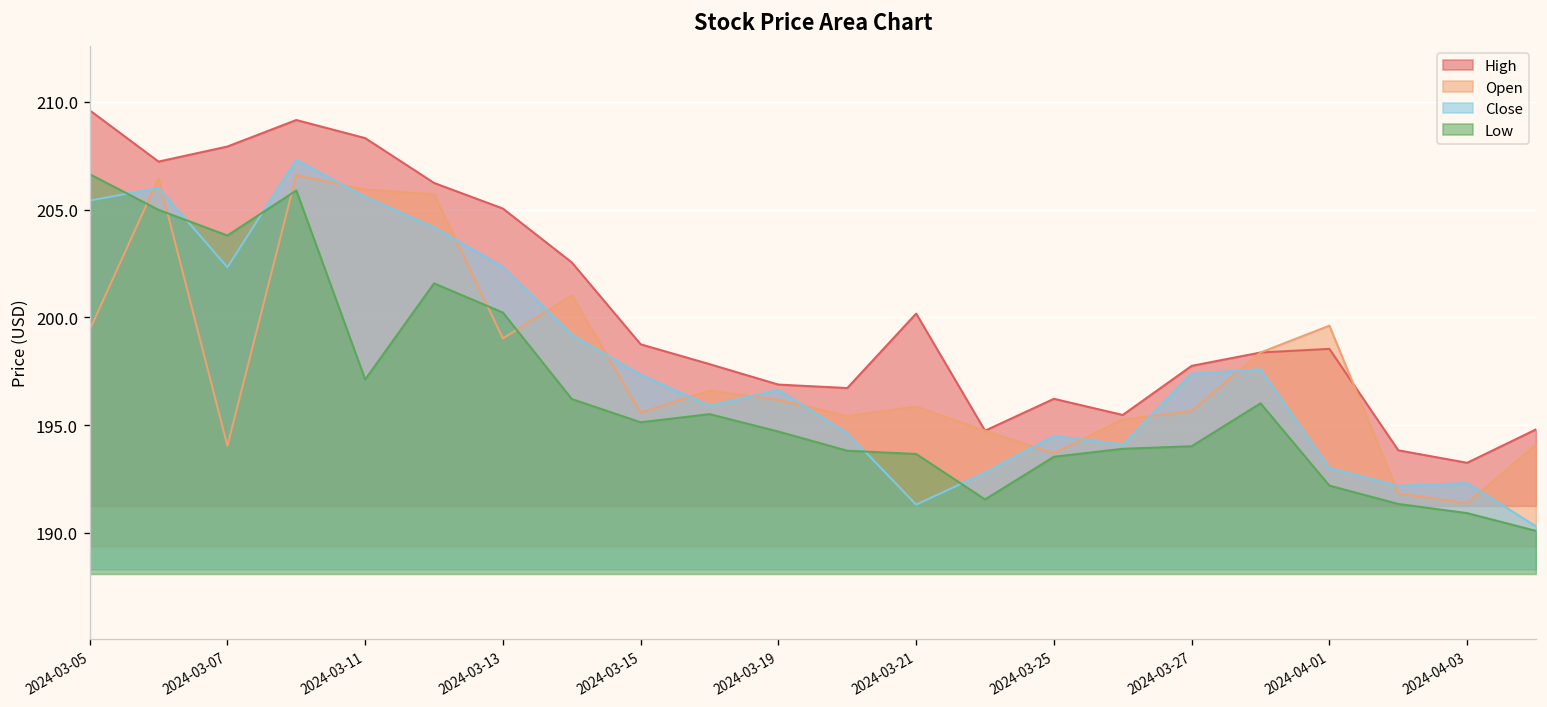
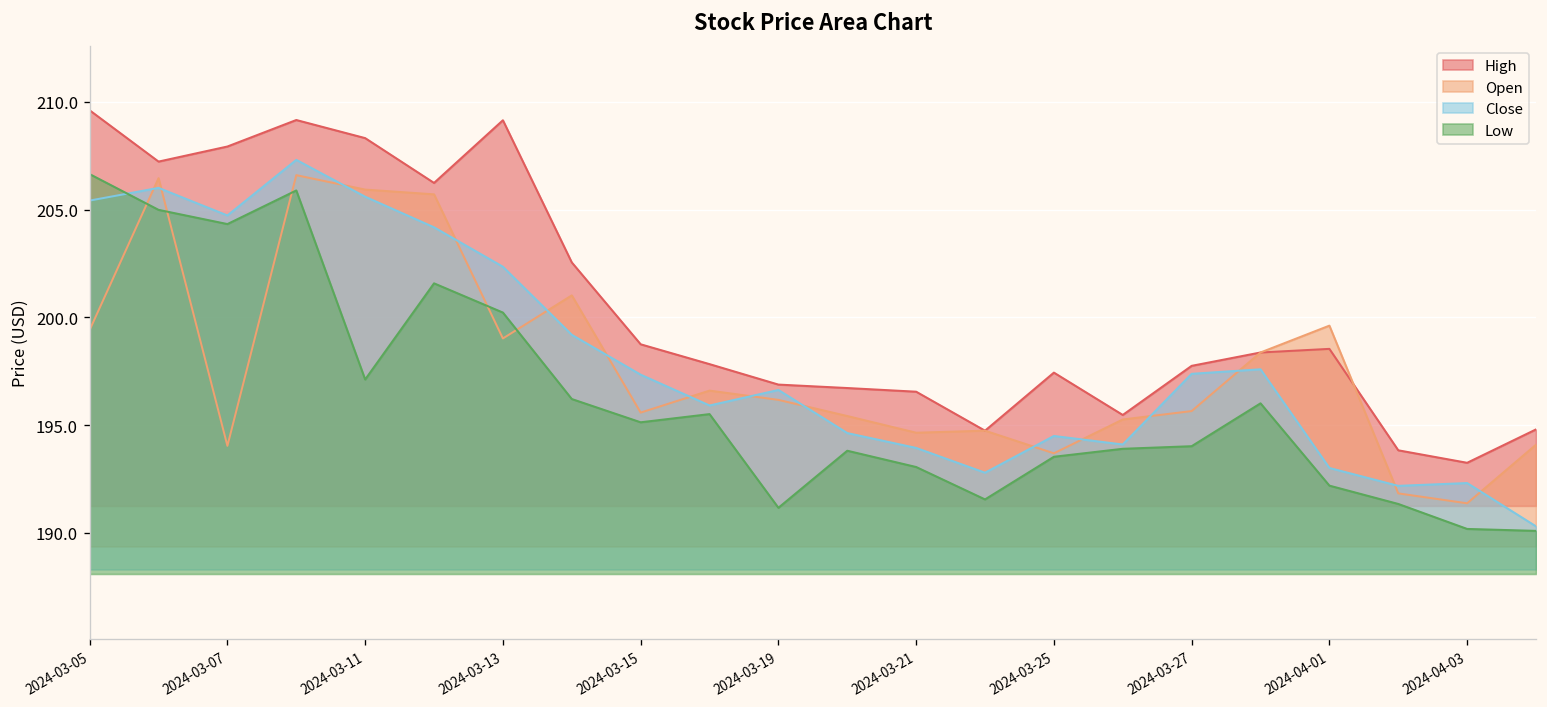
Close, 2024-03-07: 202.3 -> 204.7
Low, 2024-03-07: 203.8 -> 204.3
High, 2024-03-13: 205.1 -> 209.1
Low, 2024-03-19: 194.7 -> 191.2
High, 2024-03-21: 200.2 -> 196.6
Open, 2024-03-21: 195.9 -> 194.6
Close, 2024-03-21: 191.3 -> 193.9
Low, 2024-03-21: 193.7 -> 193.1
High, 2024-03-25: 196.2 -> 197.4
Low, 2024-04-03: 190.9 -> 190.2
